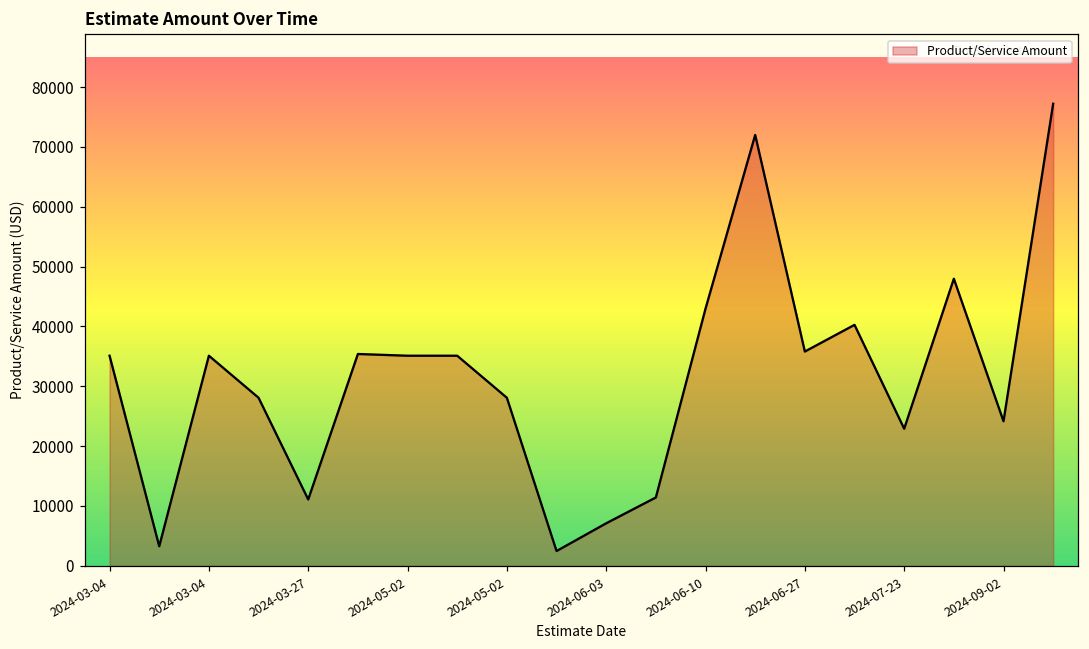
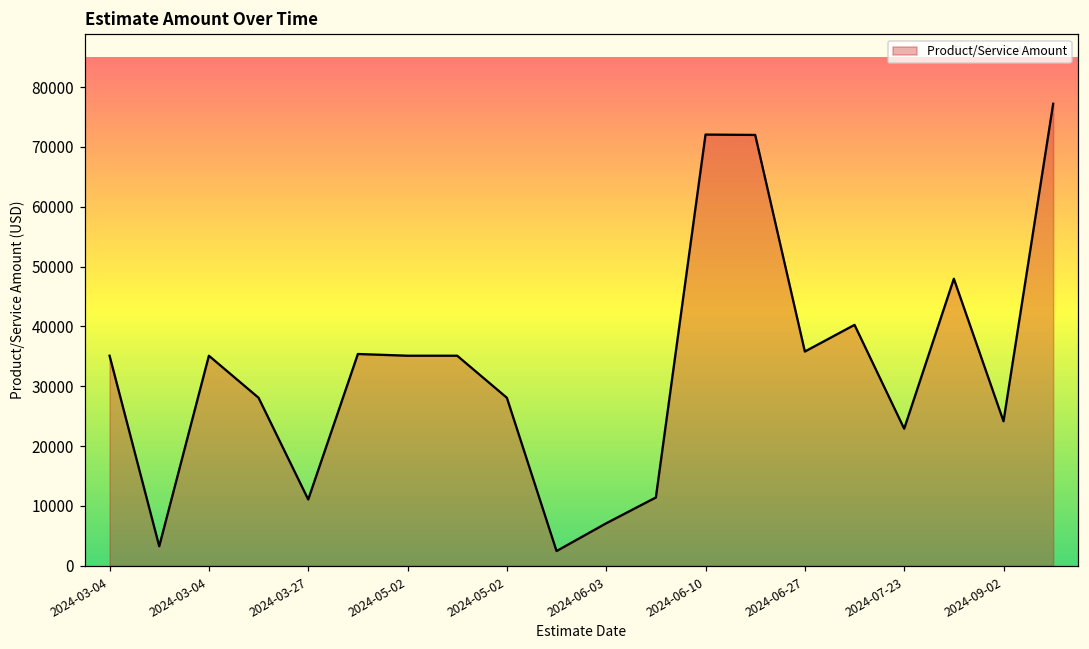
2024-06-10: 43000 -> 72000
